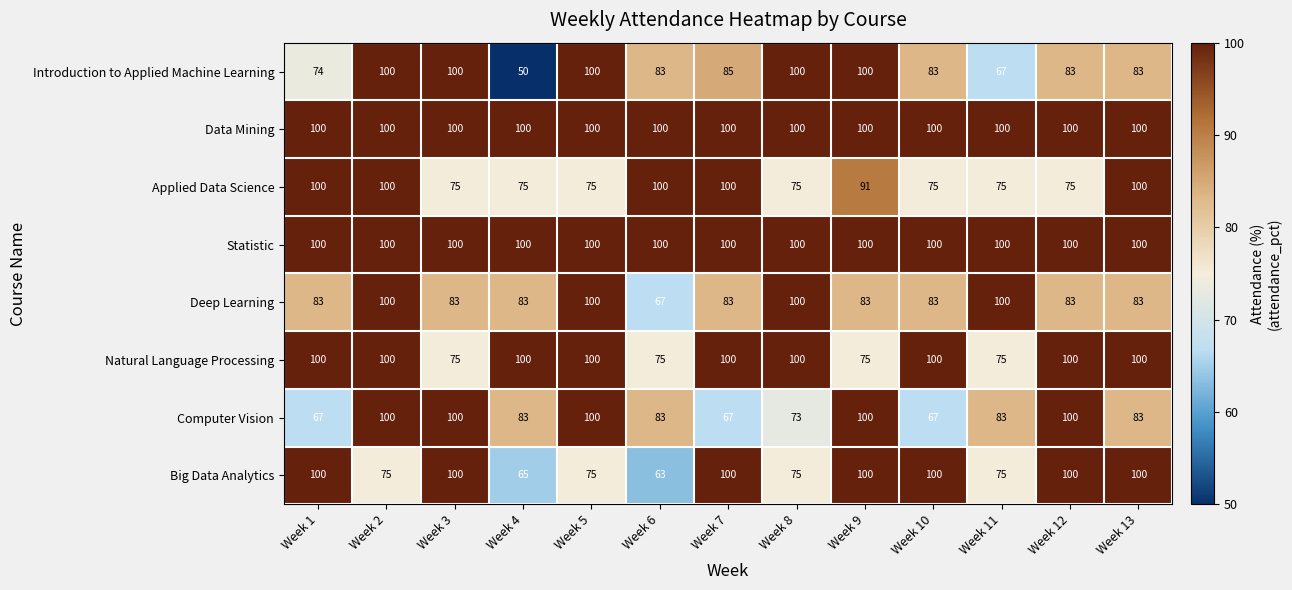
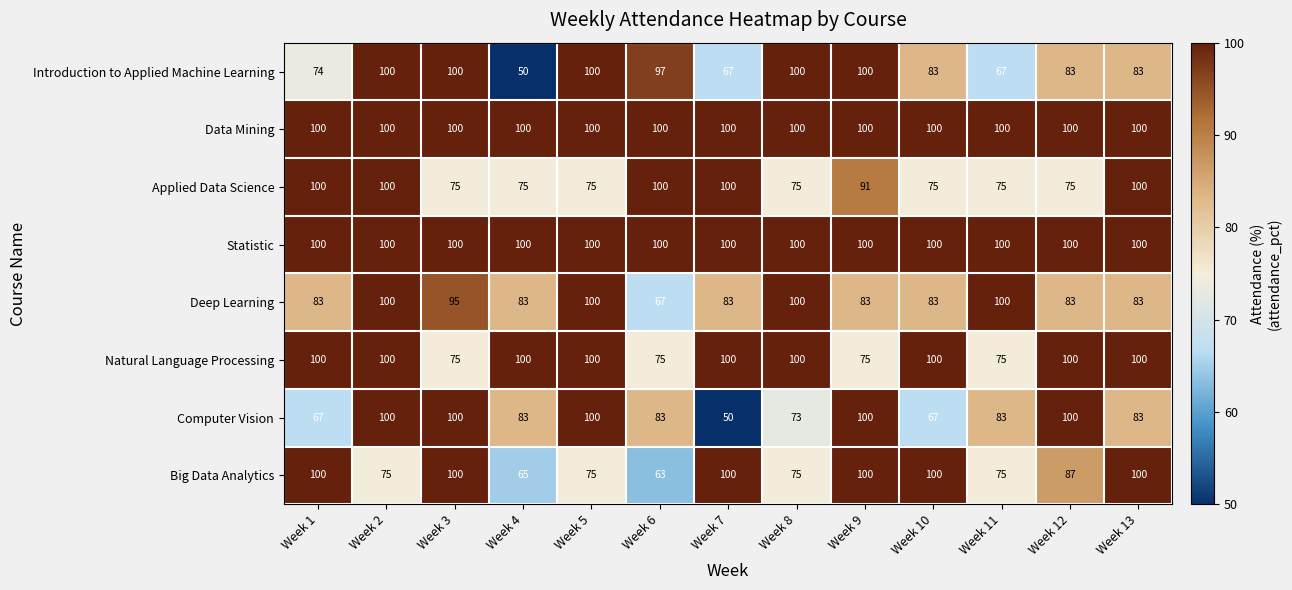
Introduction to Applied Machine Learning, Week 6: 83 -> 97
Introduction to Applied Machine Learning, Week 7: 85 -> 67
Deep Learning, Week 3: 83 -> 95
Computer Vision, Week 7: 67 -> 50
Big Data Analytics, Week 12: 100 -> 87
